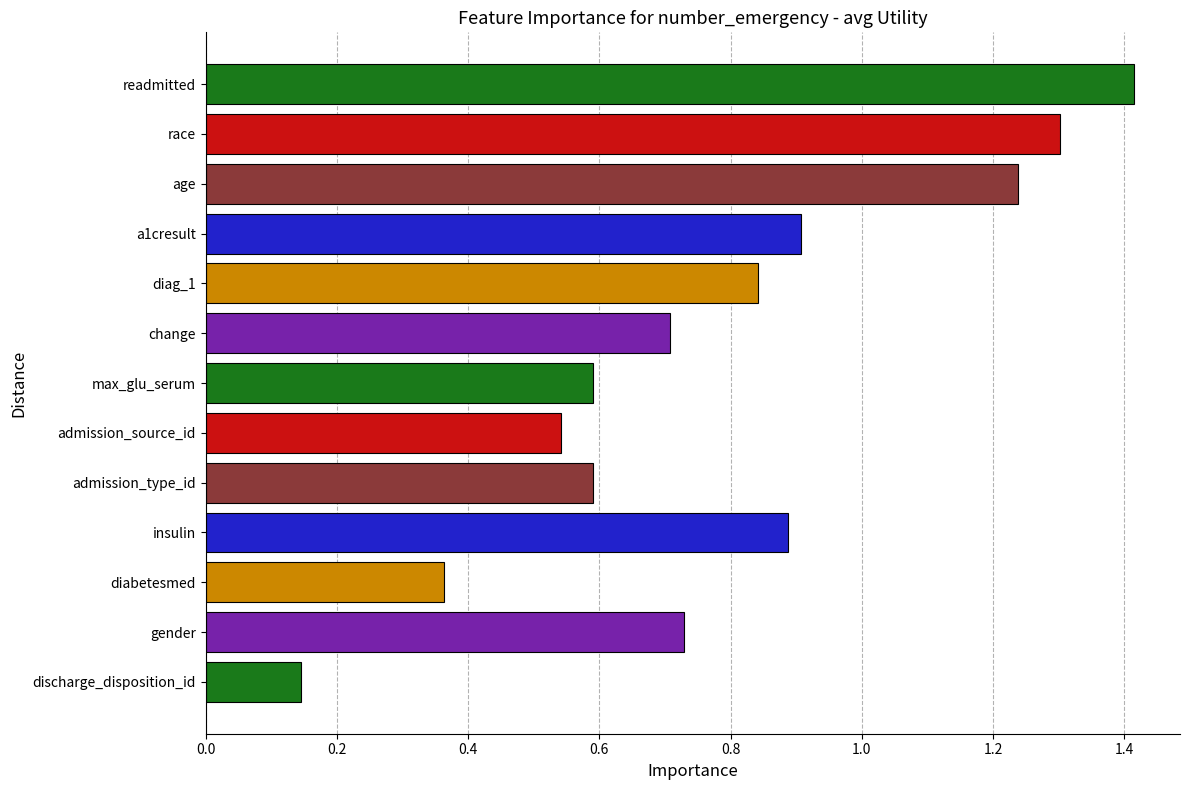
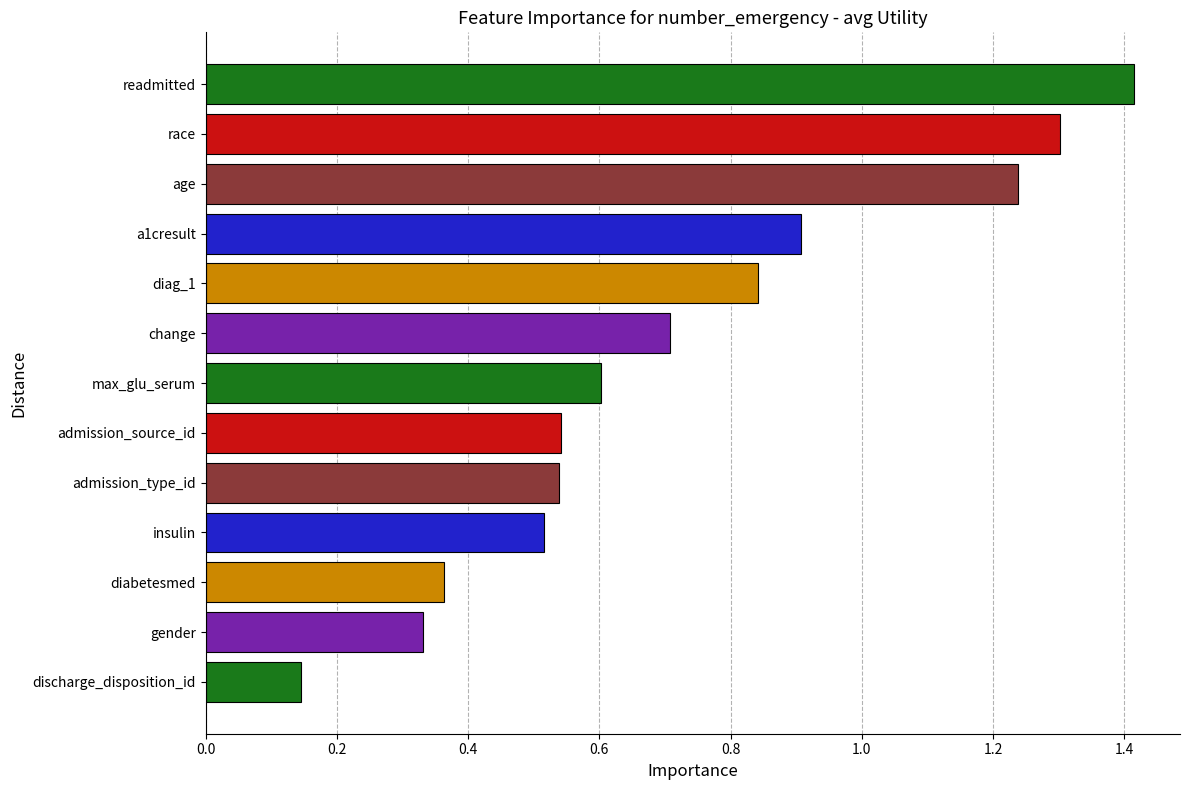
max_glu_serum: 0.59 -> 0.60
admission_type_id: 0.59 -> 0.54
insulin: 0.89 -> 0.52
gender: 0.73 -> 0.33
